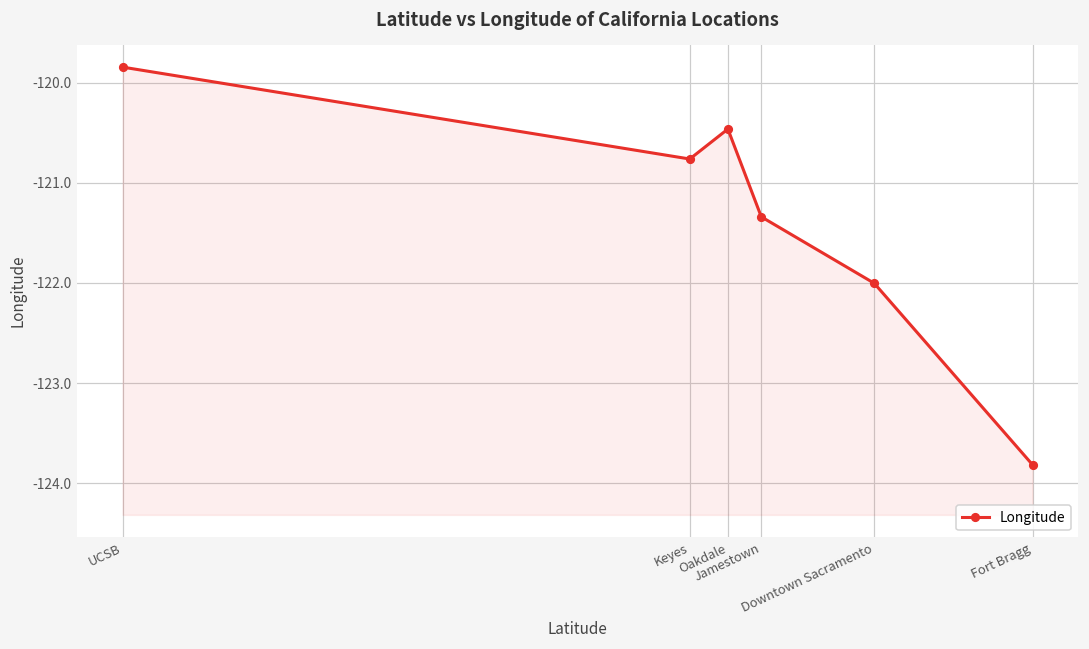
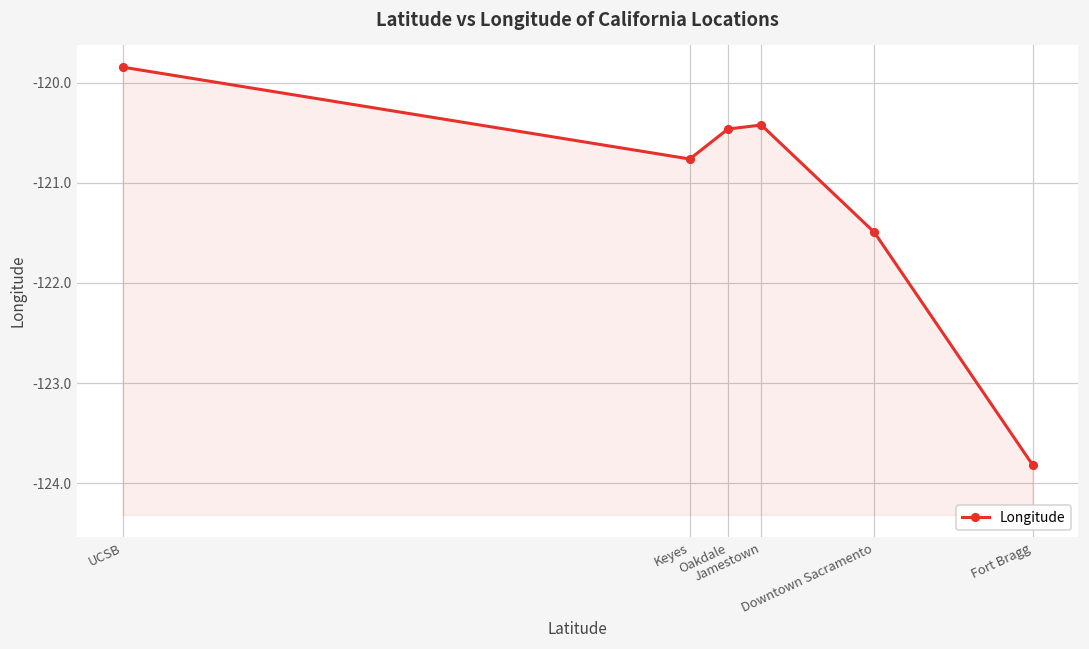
Jamestown: -121.3 -> -120.4
Downtown Sacramento: -122.0 -> -121.5
